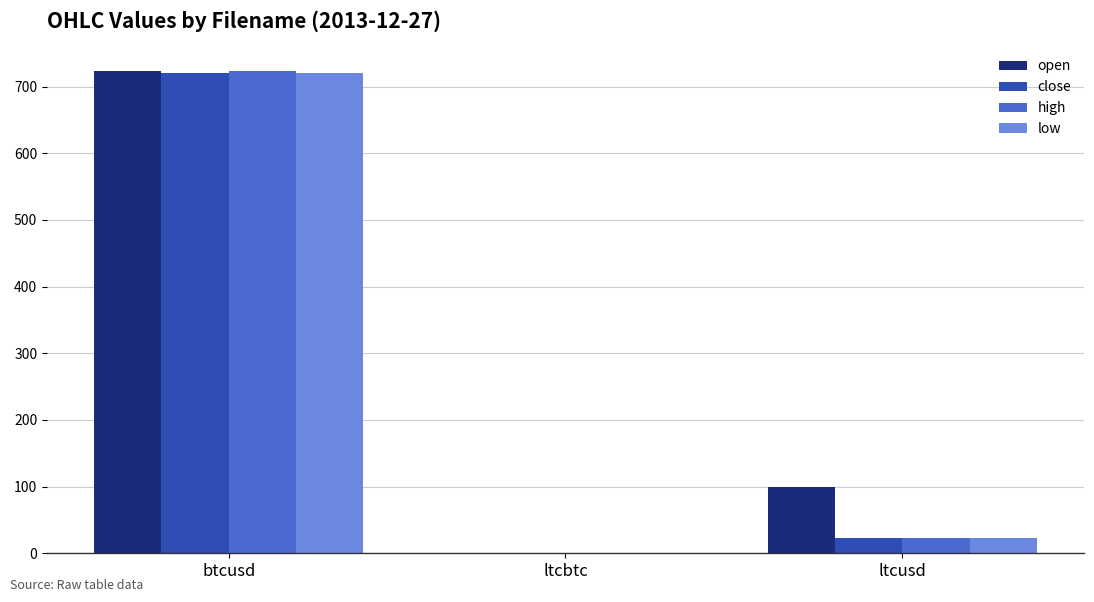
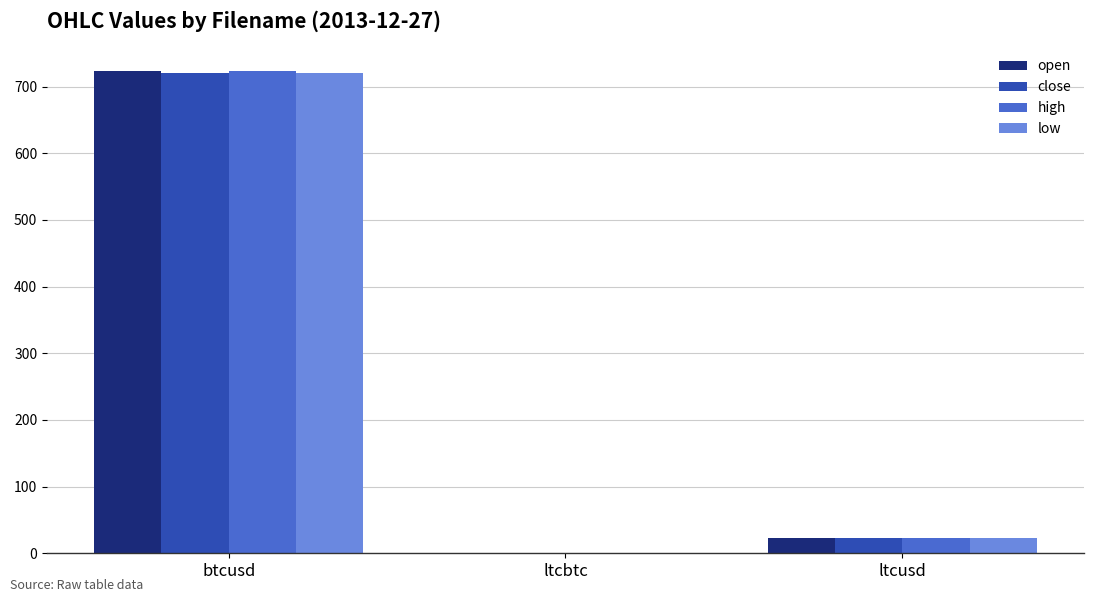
open, ltcusd: 100 -> 20
